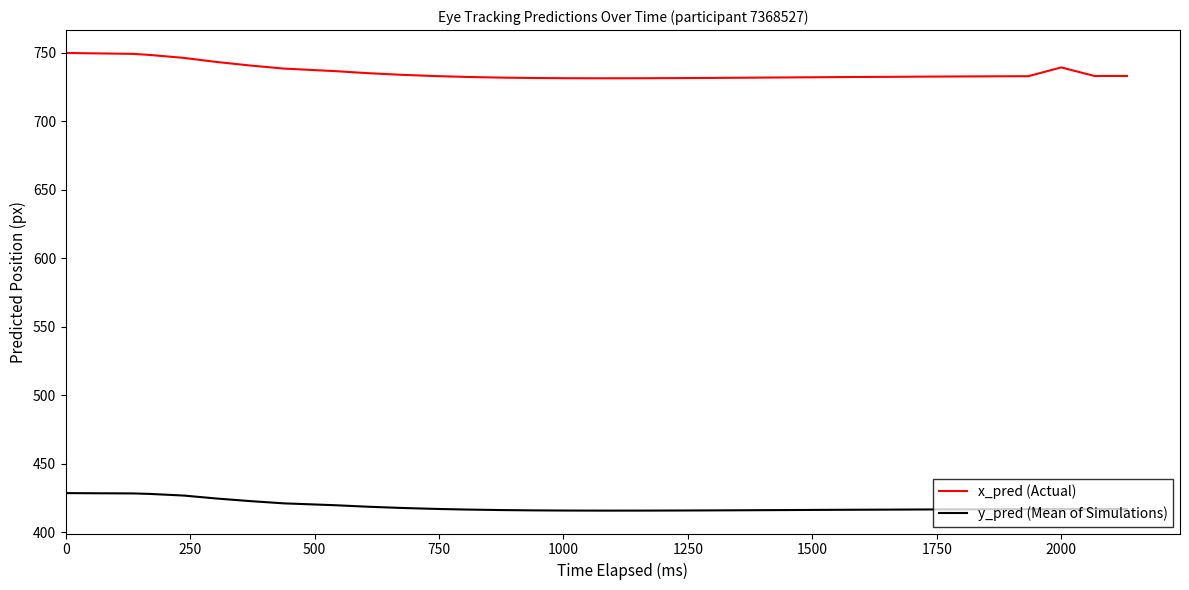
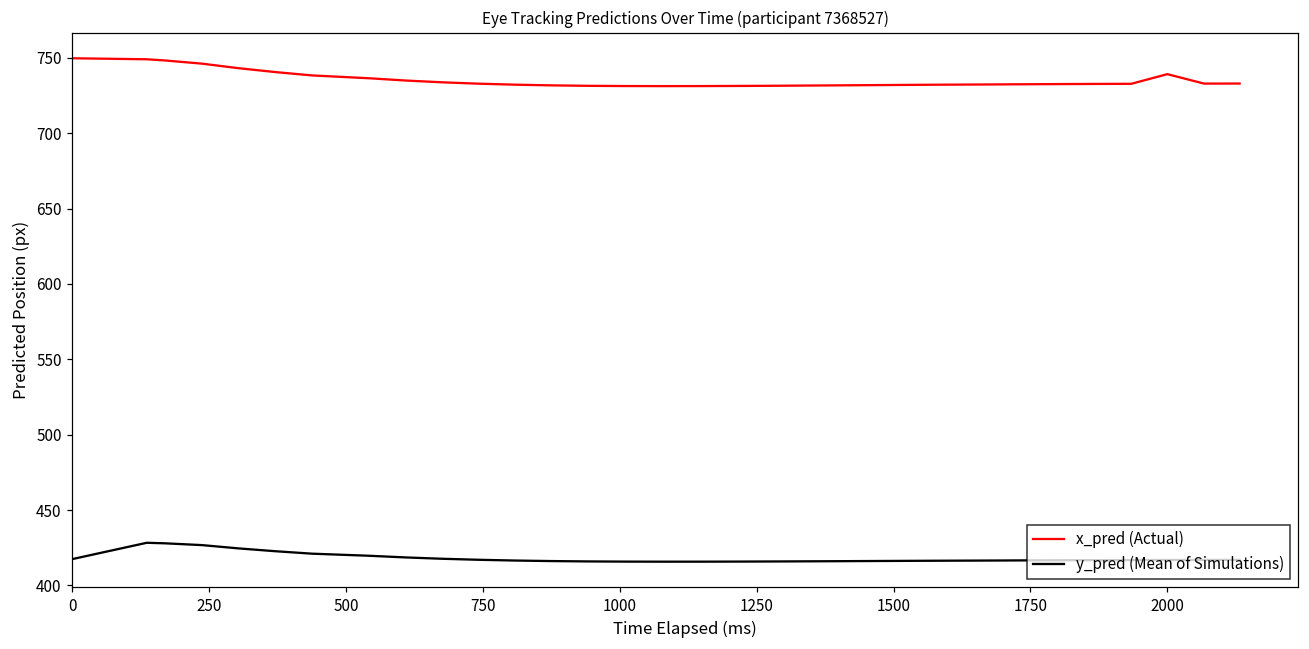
y_pred (Mean of Simulations), 0: 429 -> 417
